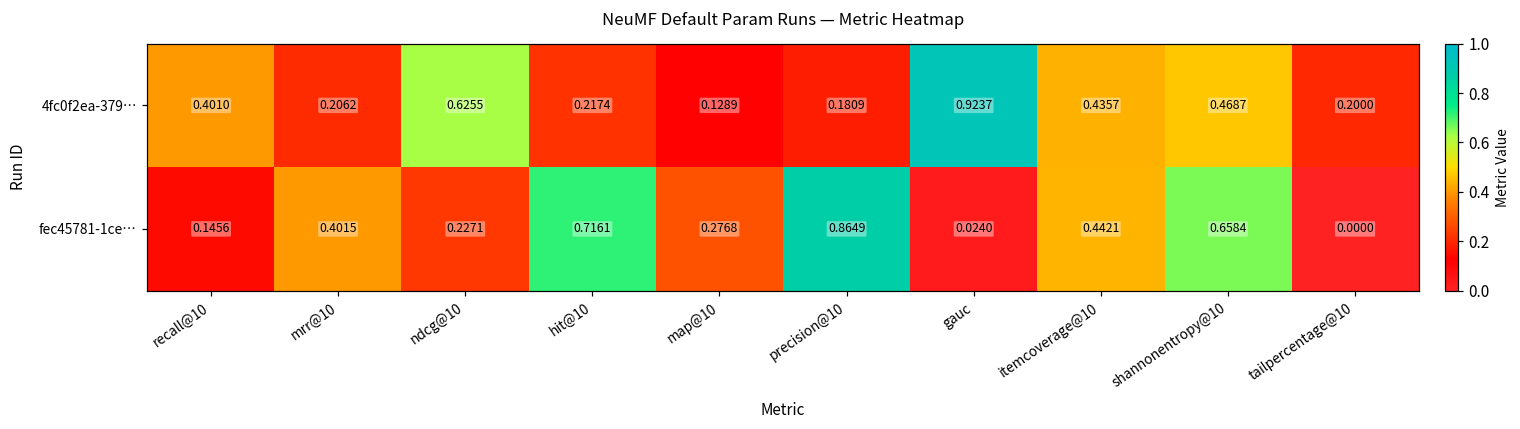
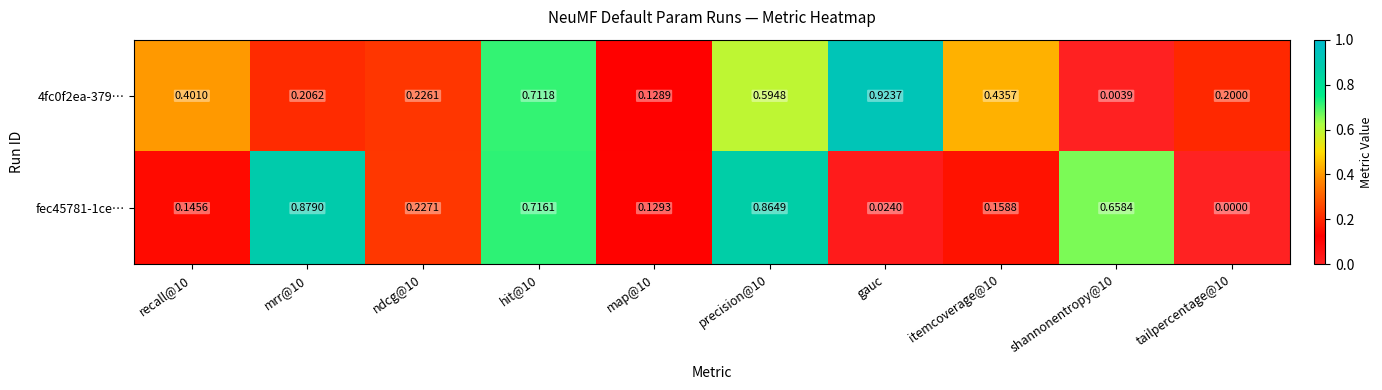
4fc0f2ea-379…, ndcg@10: 0.6255 -> 0.2261
4fc0f2ea-379…, hit@10: 0.2174 -> 0.7118
4fc0f2ea-379…, precision@10: 0.1809 -> 0.5948
4fc0f2ea-379…, shannonentropy@10: 0.4687 -> 0.0039
fec45781-1ce…, mrr@10: 0.4015 -> 0.8790
fec45781-1ce…, map@10: 0.2768 -> 0.1293
fec45781-1ce…, itemcoverage@10: 0.4421 -> 0.1588
